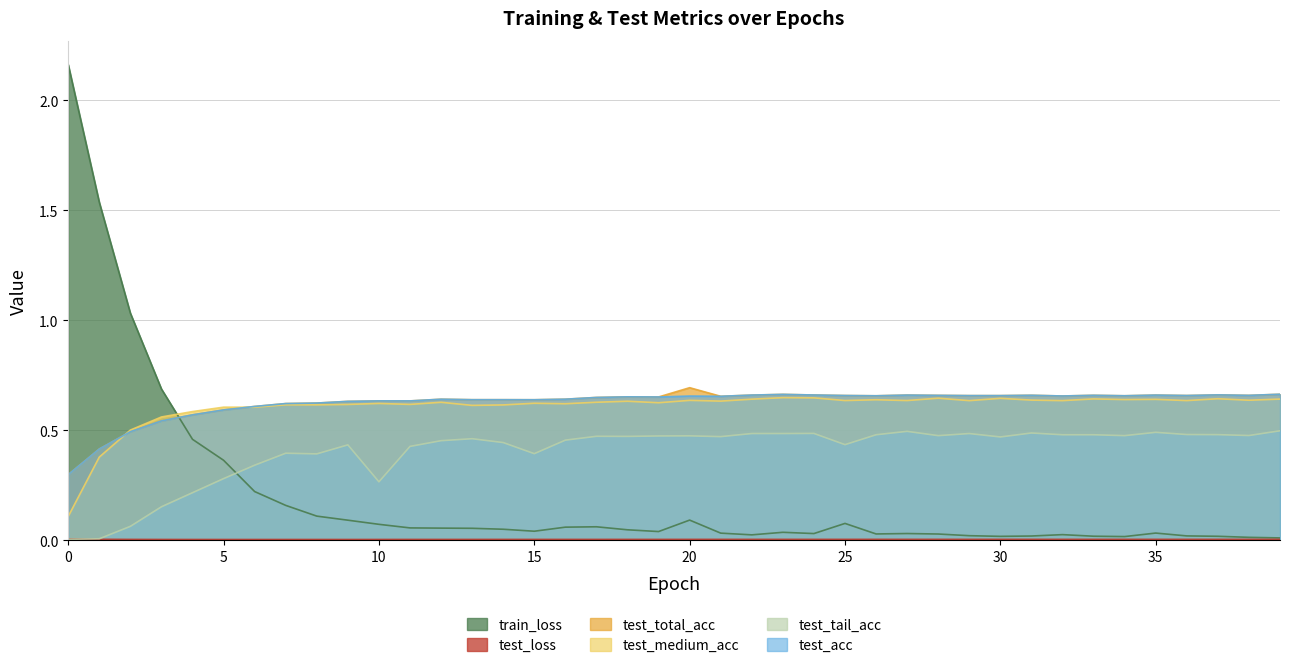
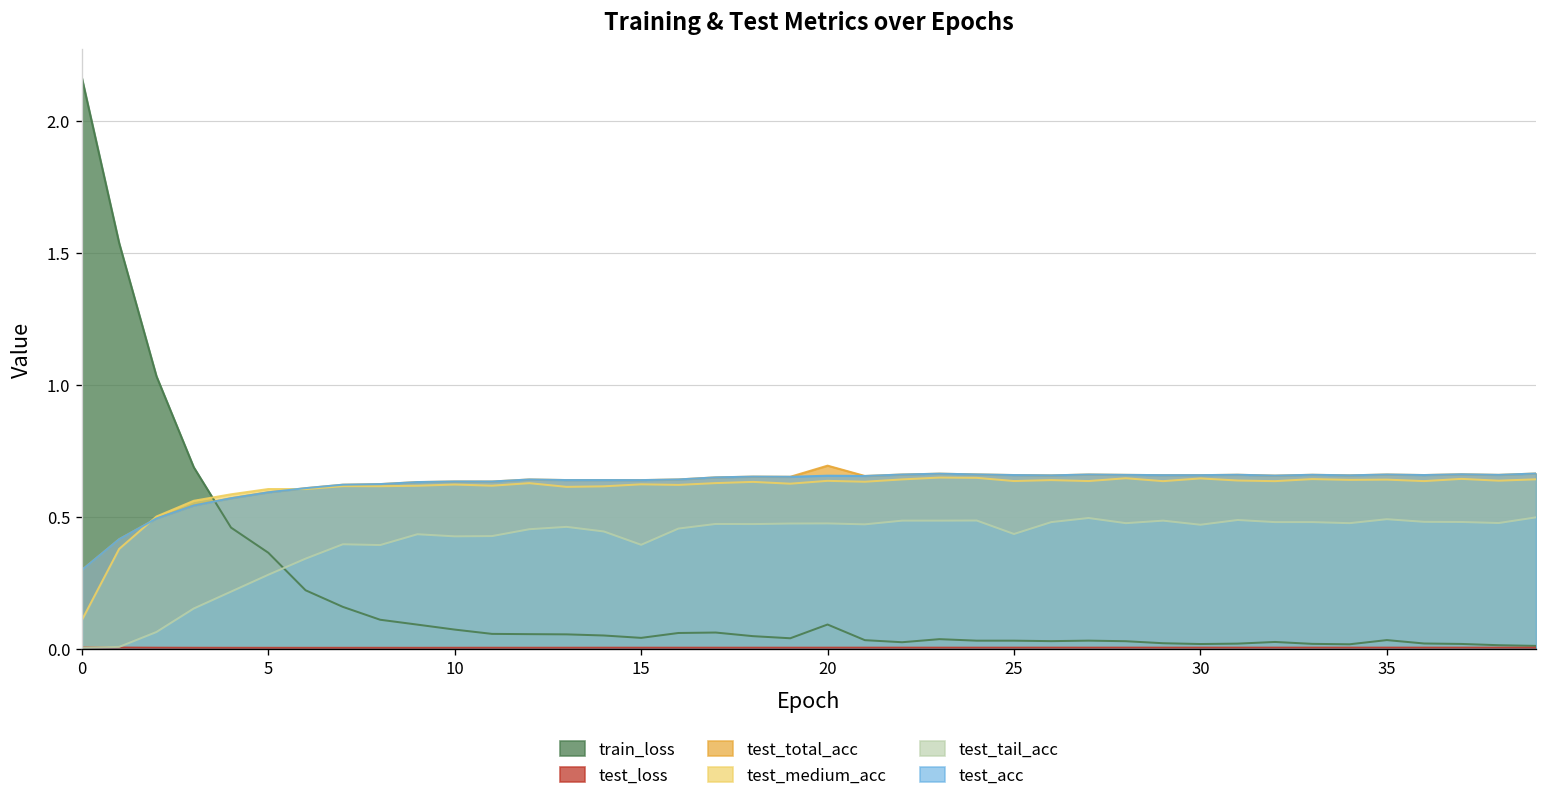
test_tail_acc, 10: 0.27 -> 0.43
train_loss, 25: 0.08 -> 0.03
